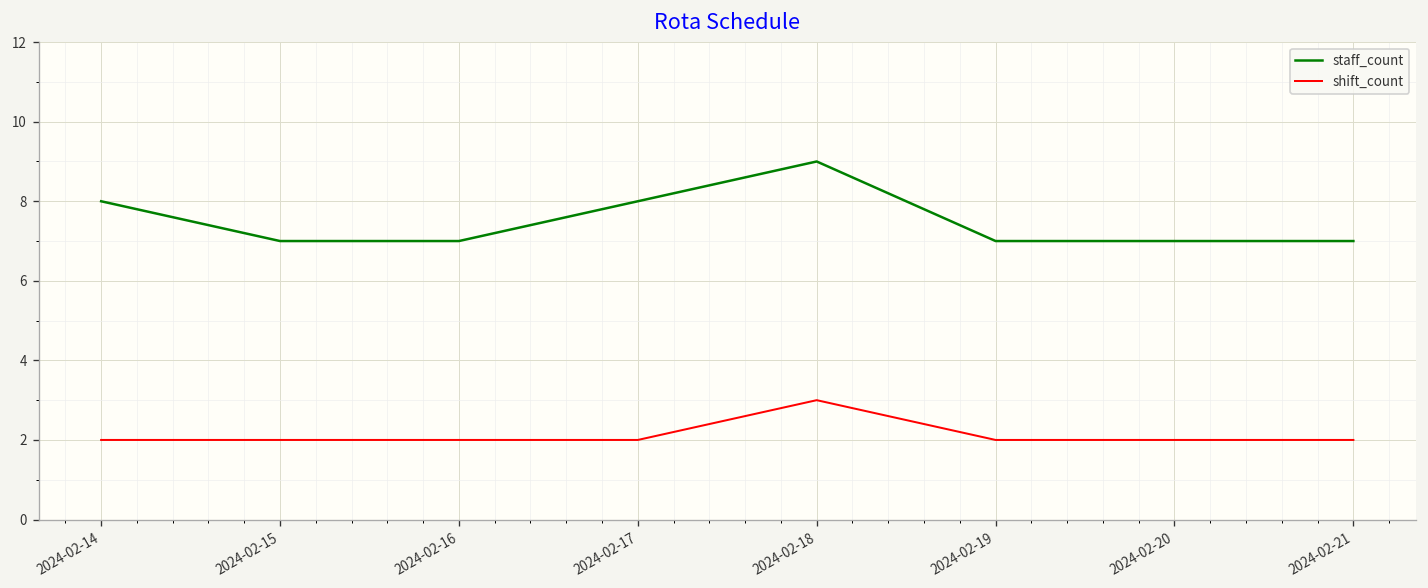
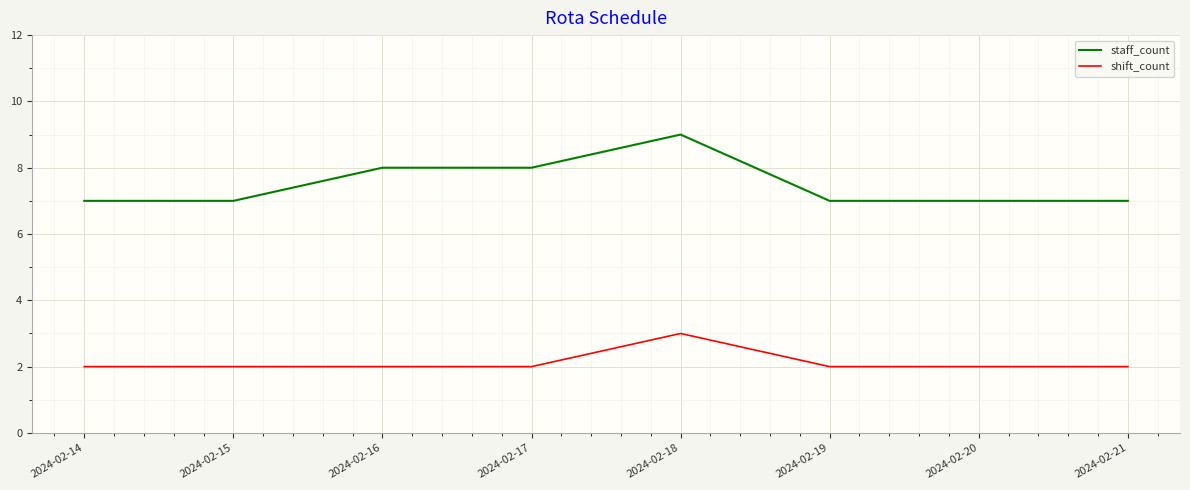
staff_count, 2024-02-14: 8 -> 7
staff_count, 2024-02-16: 7 -> 8
